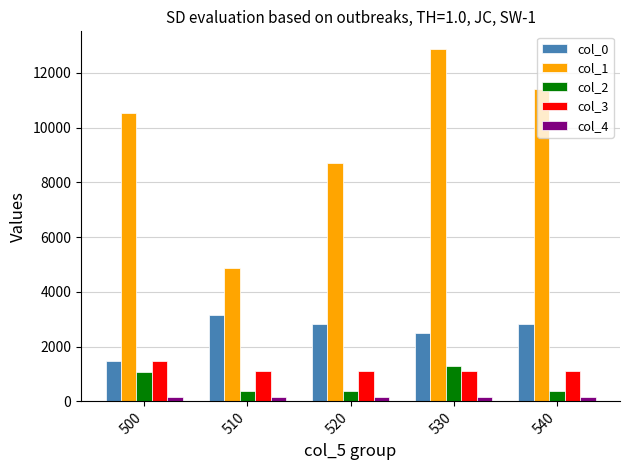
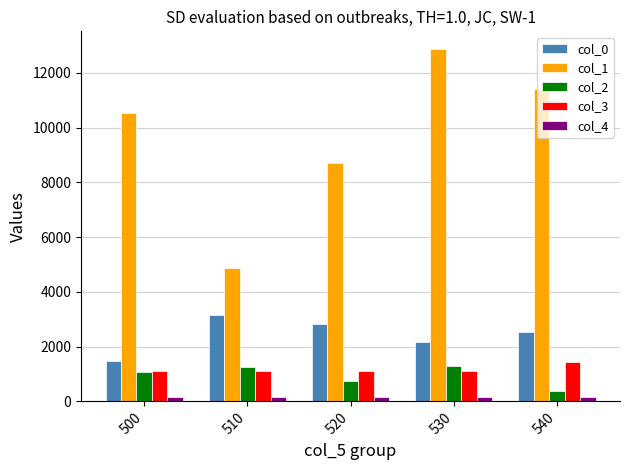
col_3, 500: 1500 -> 1100
col_2, 510: 400 -> 1300
col_2, 520: 400 -> 800
col_0, 530: 2500 -> 2200
col_0, 540: 2800 -> 2500
col_3, 540: 1100 -> 1400
